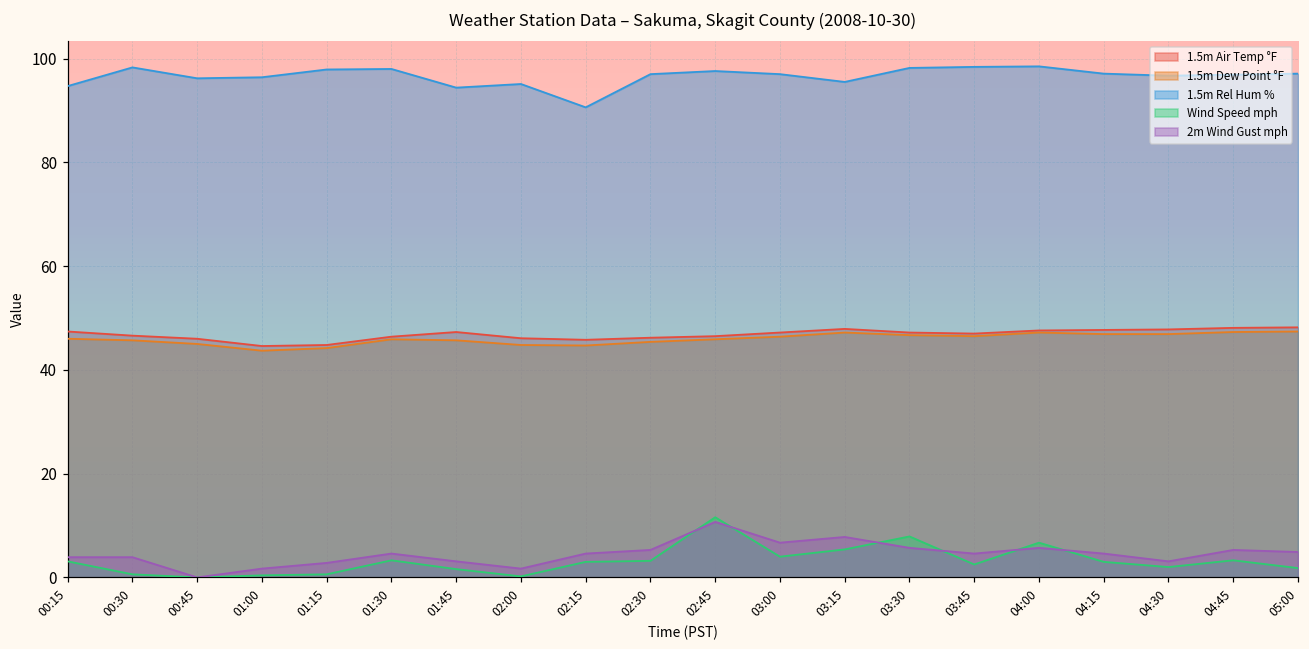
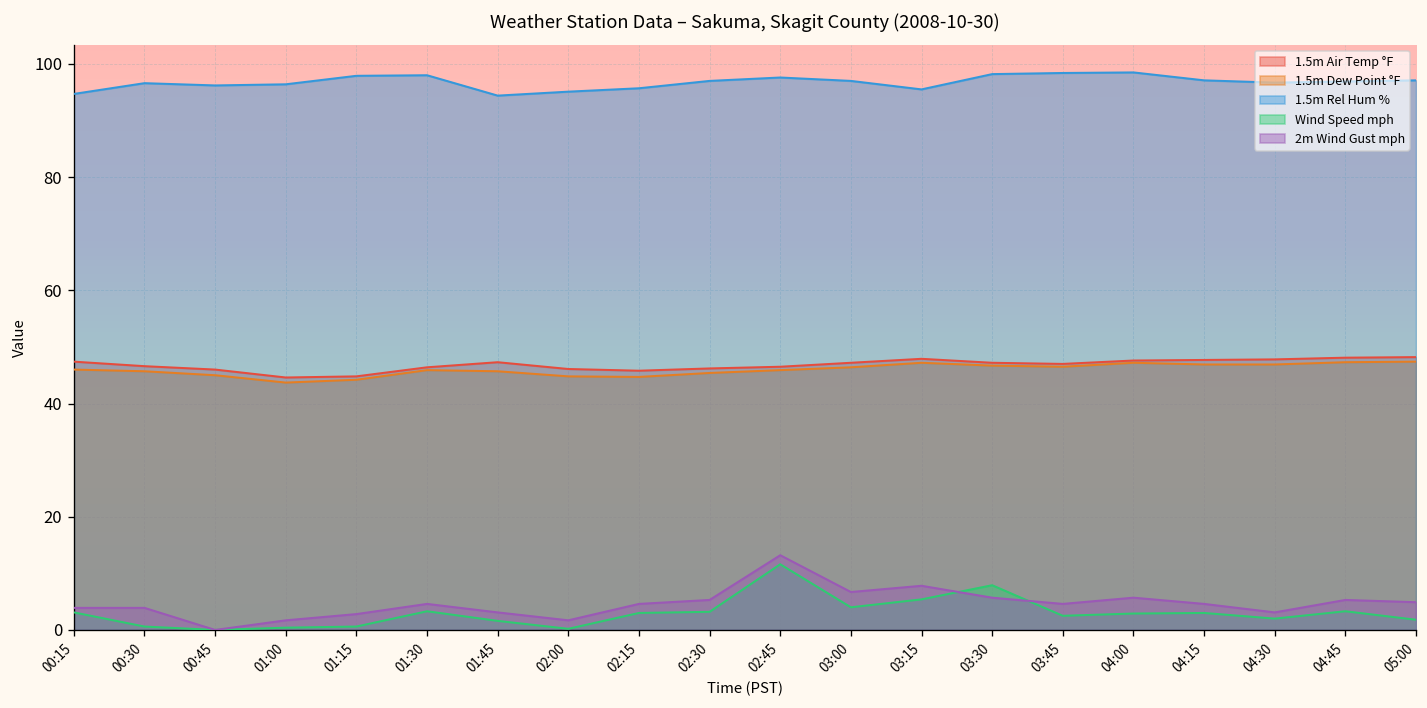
1.5m Rel Hum %, 00:30: 98 -> 97
1.5m Rel Hum %, 02:15: 91 -> 96
2m Wind Gust mph, 02:45: 11 -> 13
Wind Speed mph, 04:00: 7 -> 3
